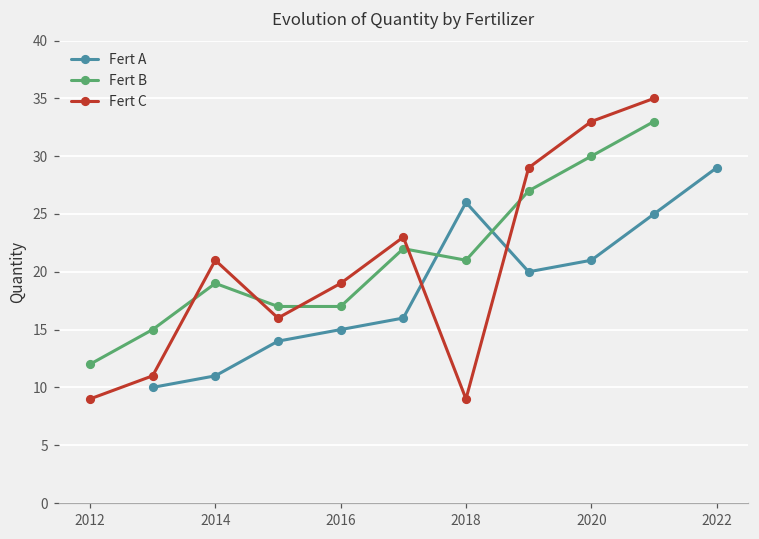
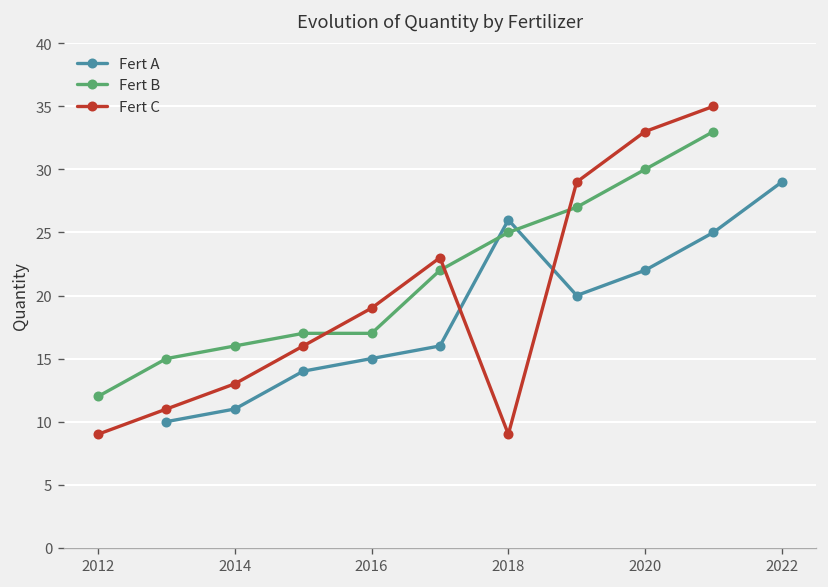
Fert B, 2014: 19 -> 16
Fert C, 2014: 21 -> 13
Fert B, 2018: 21 -> 25
Fert A, 2020: 21 -> 22
